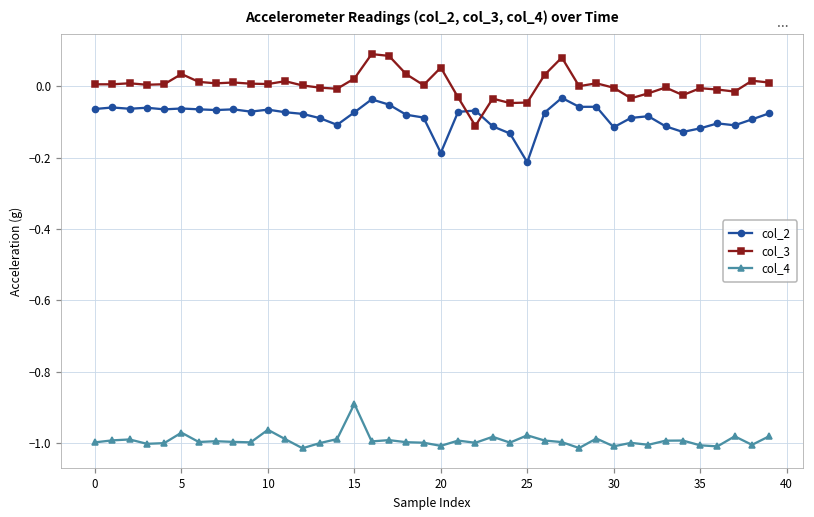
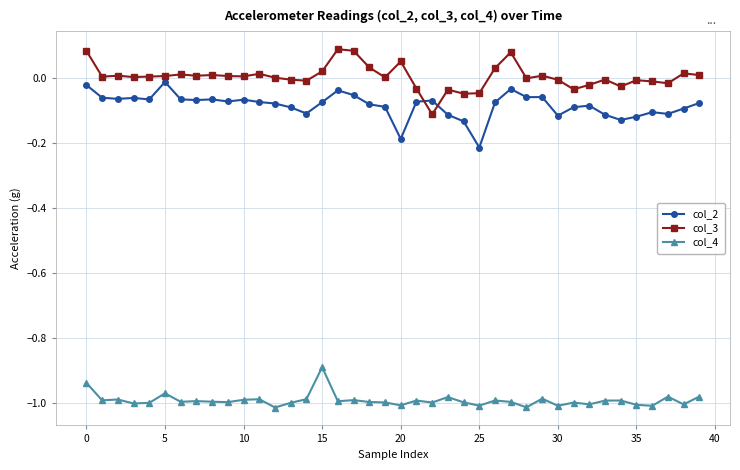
col_2, 0: -0.06 -> -0.02
col_3, 0: 0.00 -> 0.08
col_4, 0: -1.00 -> -0.94
col_2, 5: -0.06 -> -0.01
col_3, 5: 0.03 -> 0.01
col_4, 10: -0.96 -> -0.99
col_4, 25: -0.98 -> -1.01
